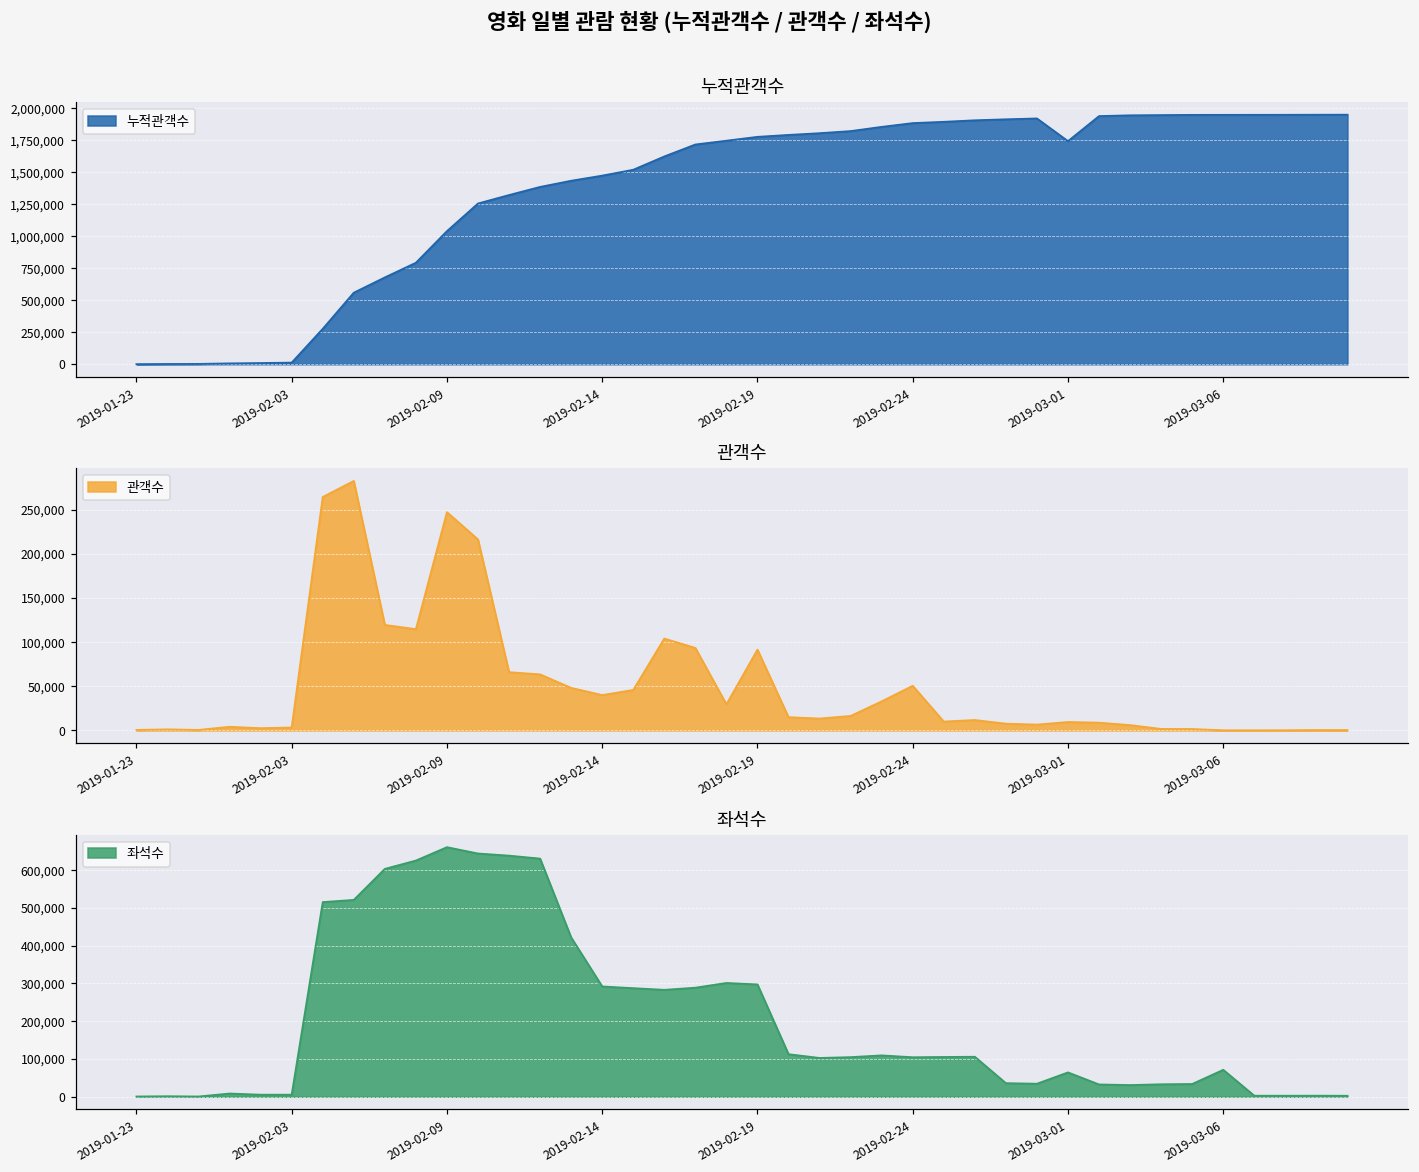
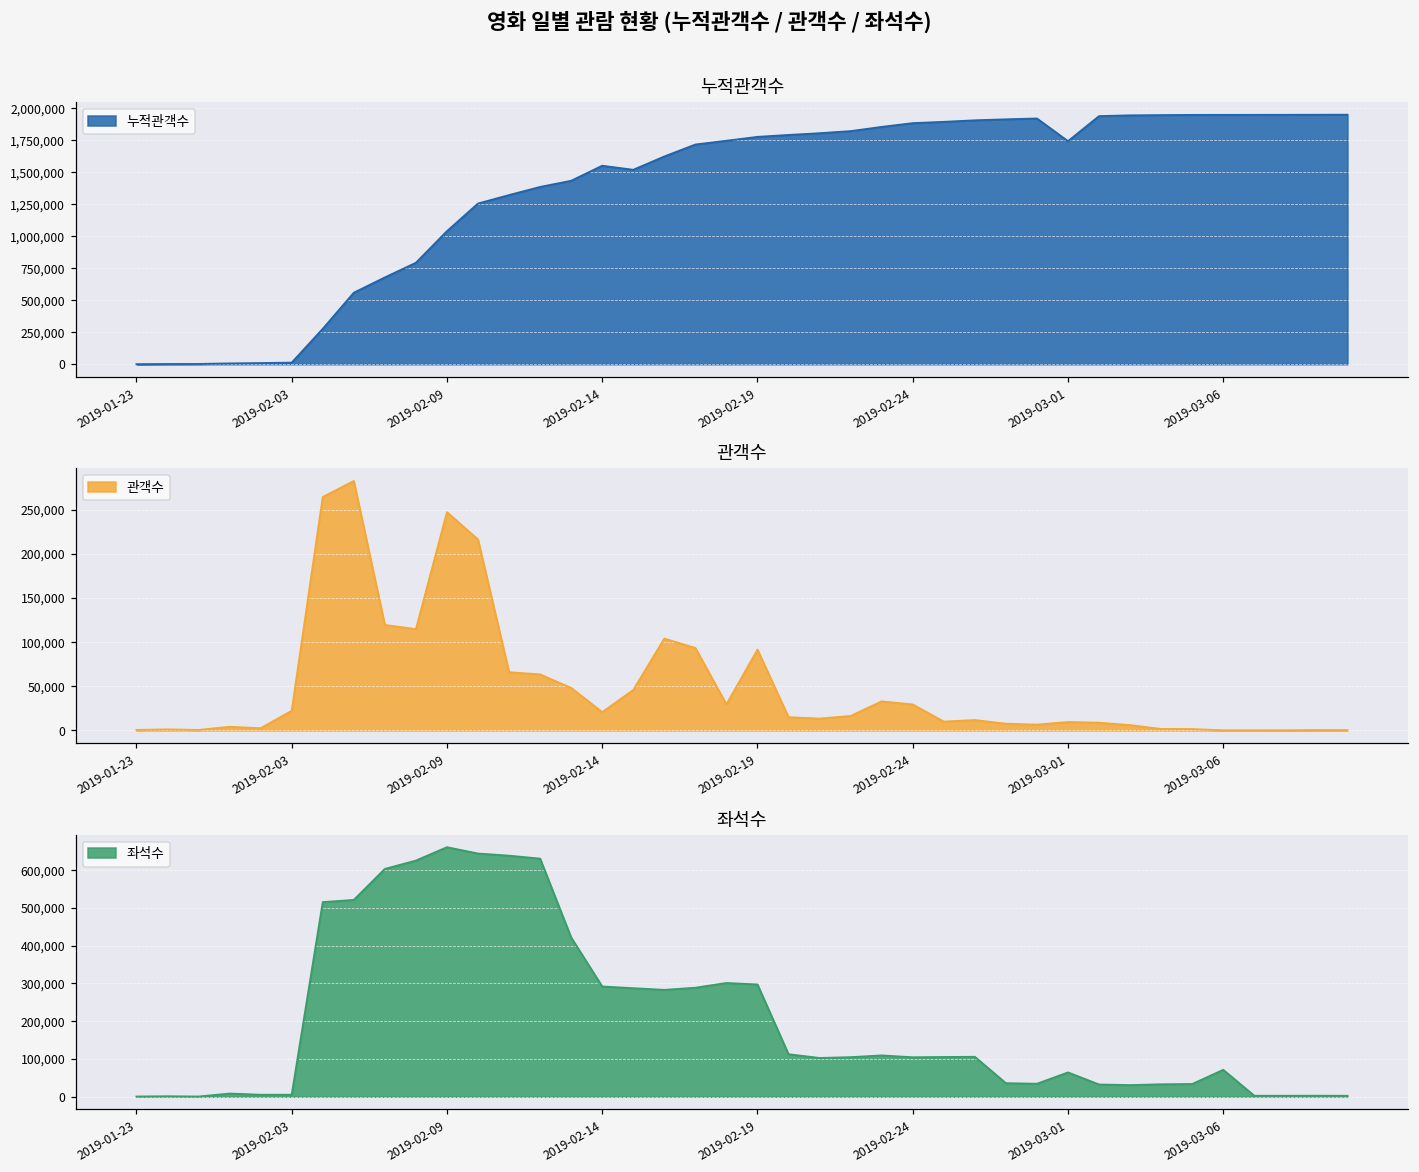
누적관객수, 2019-02-14: 1,470,000 -> 1,550,000
관객수, 2019-02-03: 0 -> 20,000
관객수, 2019-02-14: 40,000 -> 20,000
관객수, 2019-02-24: 50,000 -> 30,000
